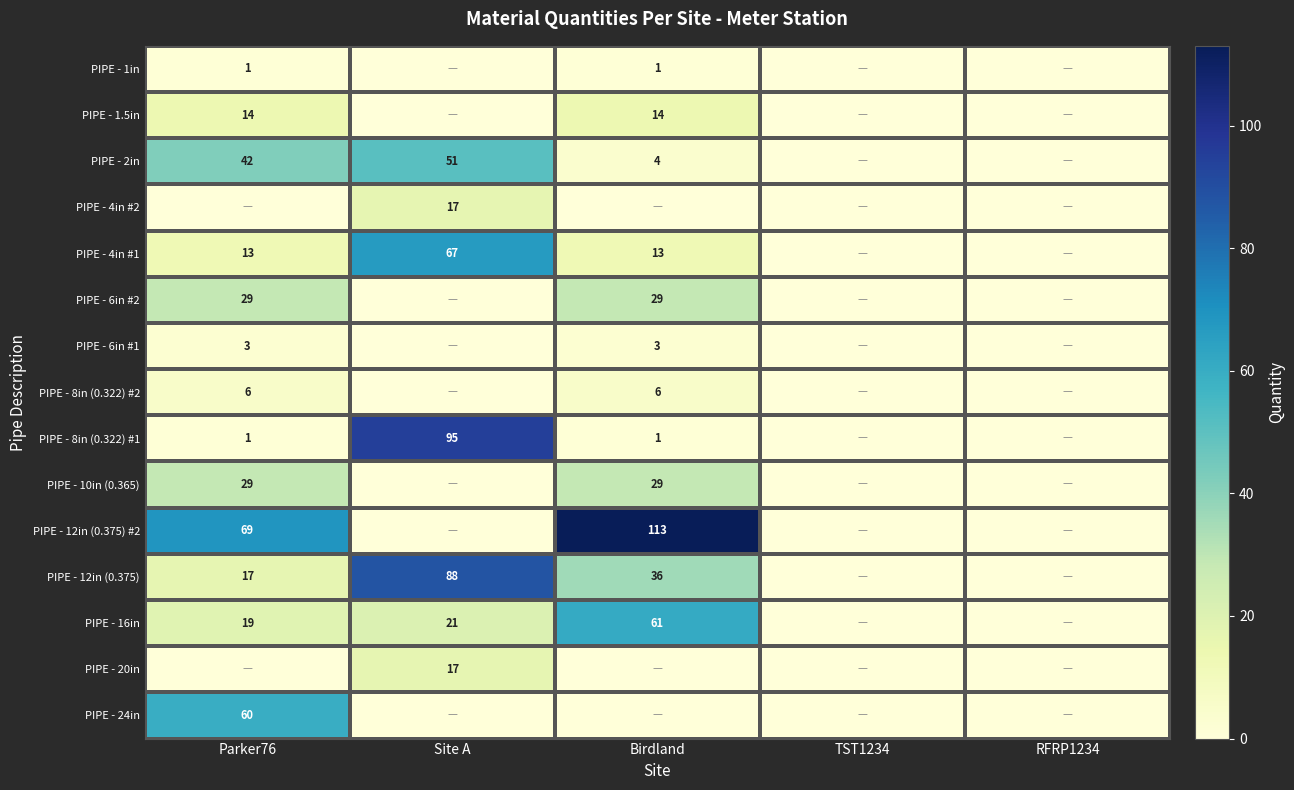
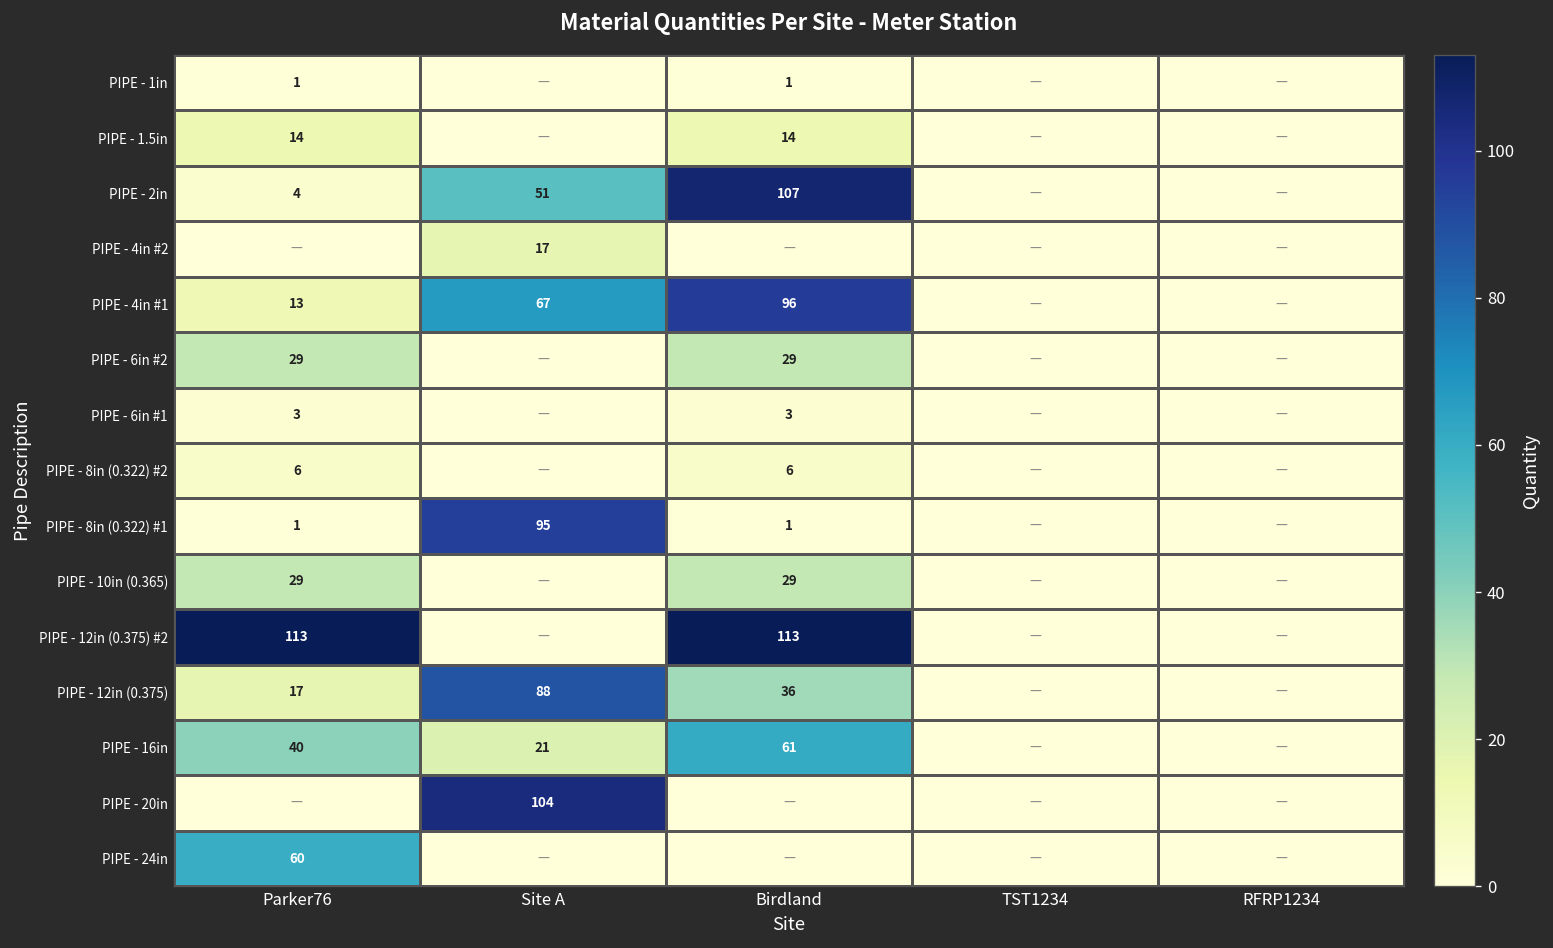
PIPE - 2in, Parker76: 42 -> 4
PIPE - 2in, Birdland: 4 -> 107
PIPE - 4in #1, Birdland: 13 -> 96
PIPE - 12in (0.375) #2, Parker76: 69 -> 113
PIPE - 16in, Parker76: 19 -> 40
PIPE - 20in, Site A: 17 -> 104
